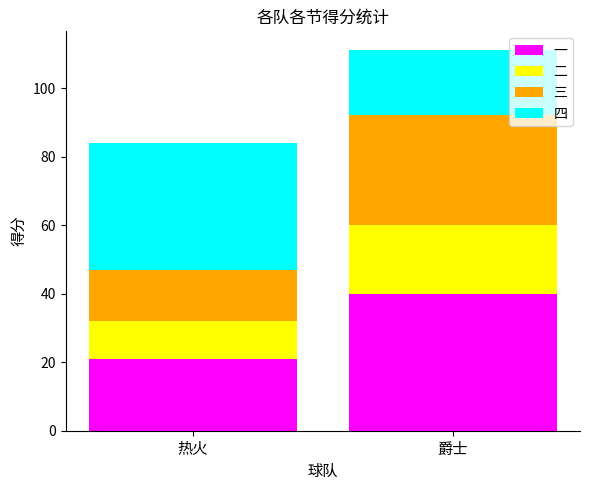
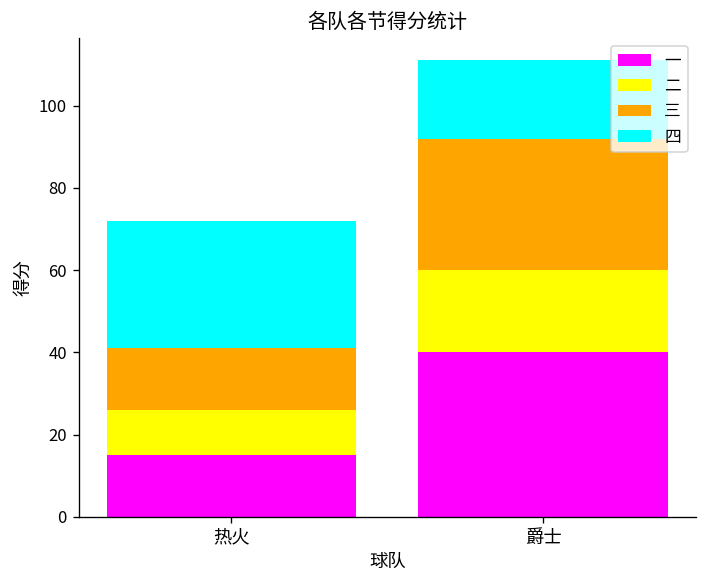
一, 热火: 21 -> 15
四, 热火: 37 -> 31
